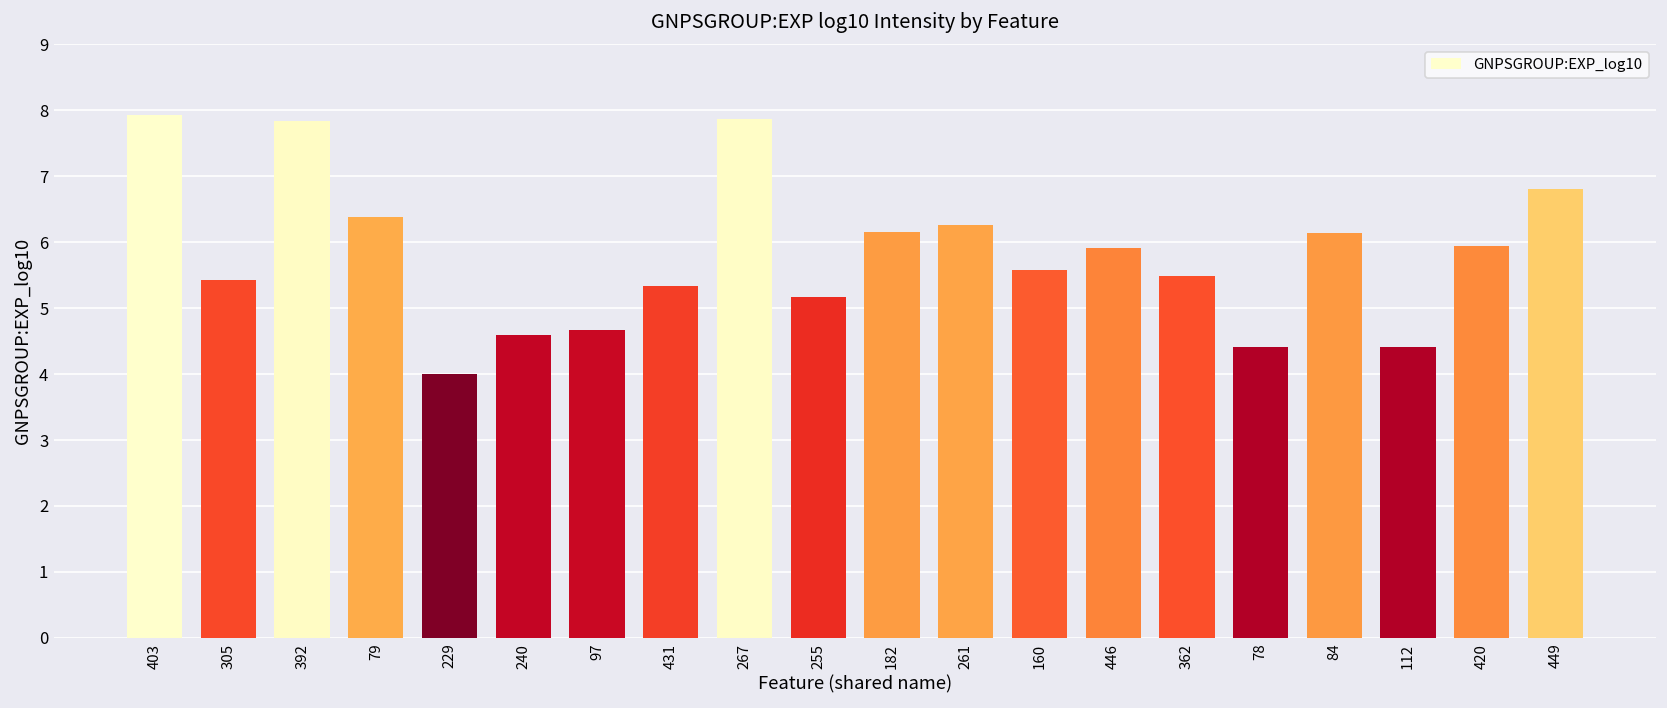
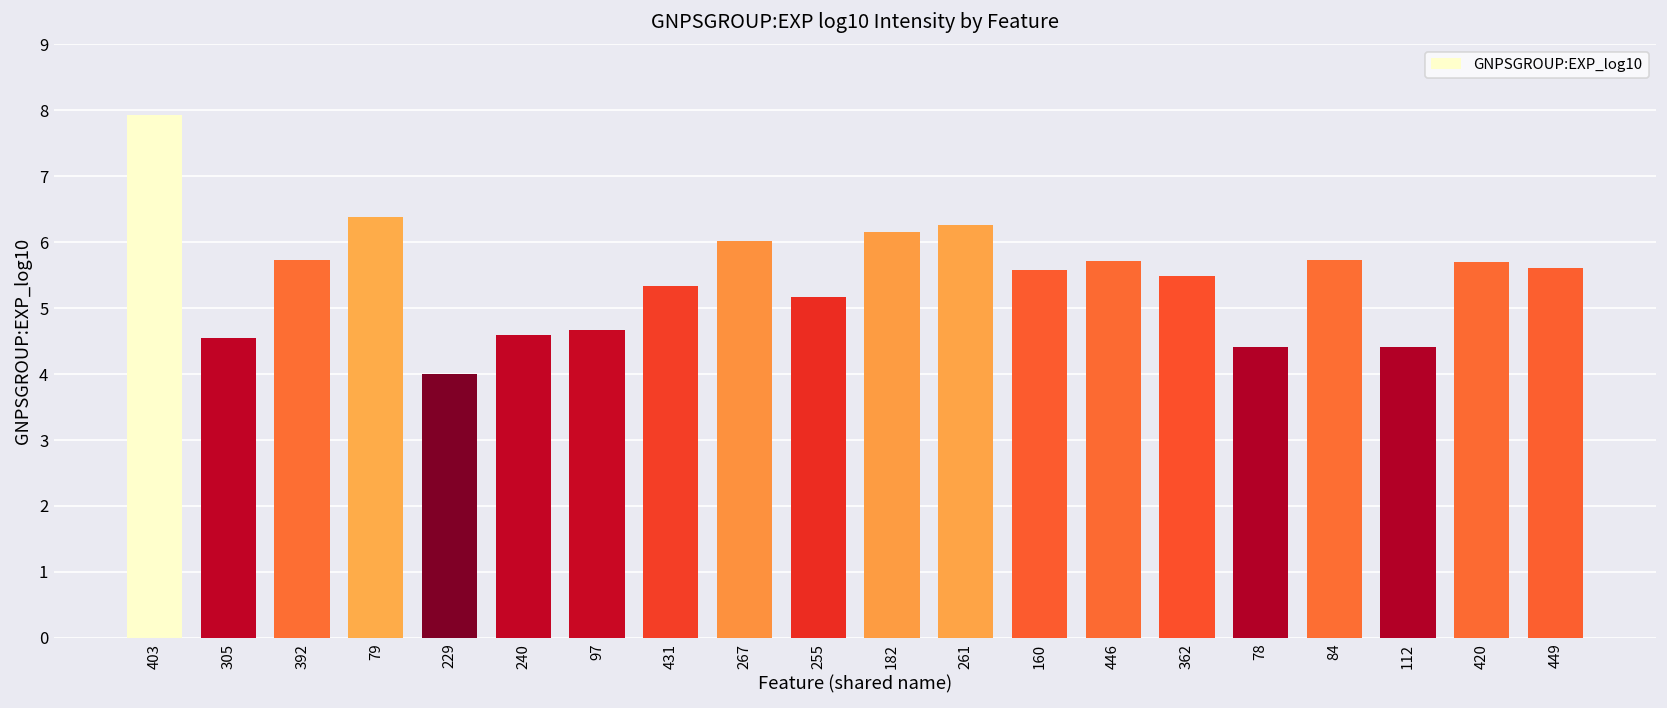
305: 5.4 -> 4.6
392: 7.8 -> 5.7
267: 7.9 -> 6.0
446: 5.9 -> 5.7
84: 6.1 -> 5.7
420: 5.9 -> 5.7
449: 6.8 -> 5.6
